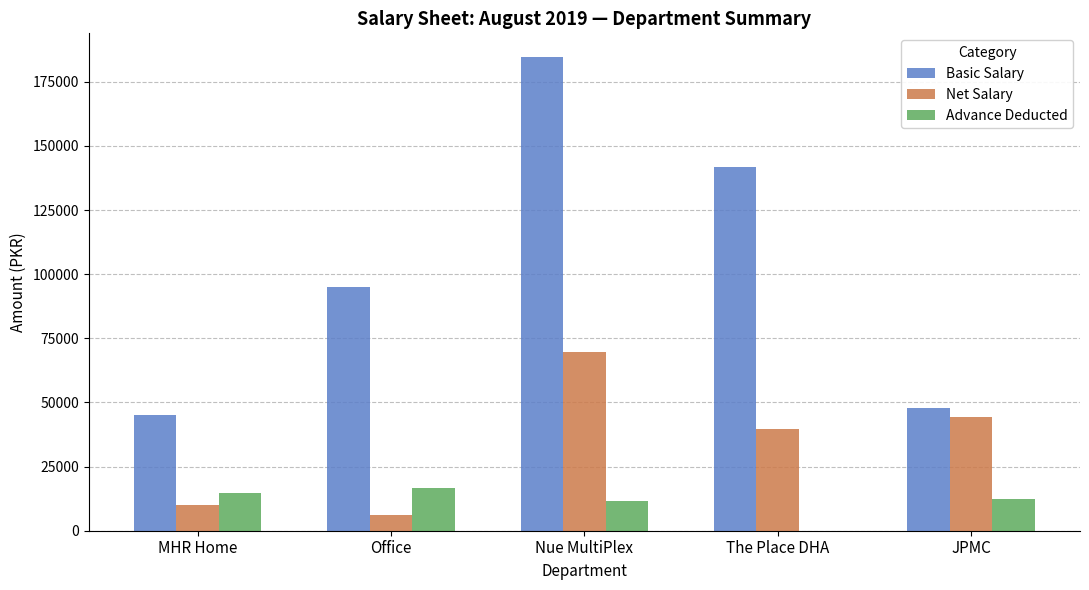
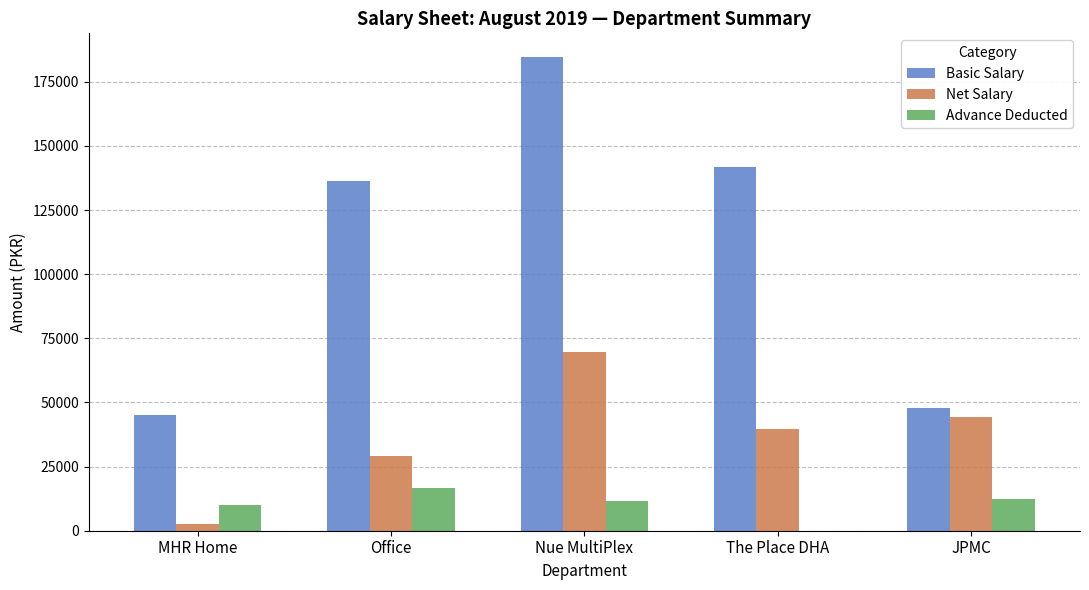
Net Salary, MHR Home: 10000 -> 3000
Advance Deducted, MHR Home: 15000 -> 10000
Basic Salary, Office: 95000 -> 136000
Net Salary, Office: 6000 -> 29000
